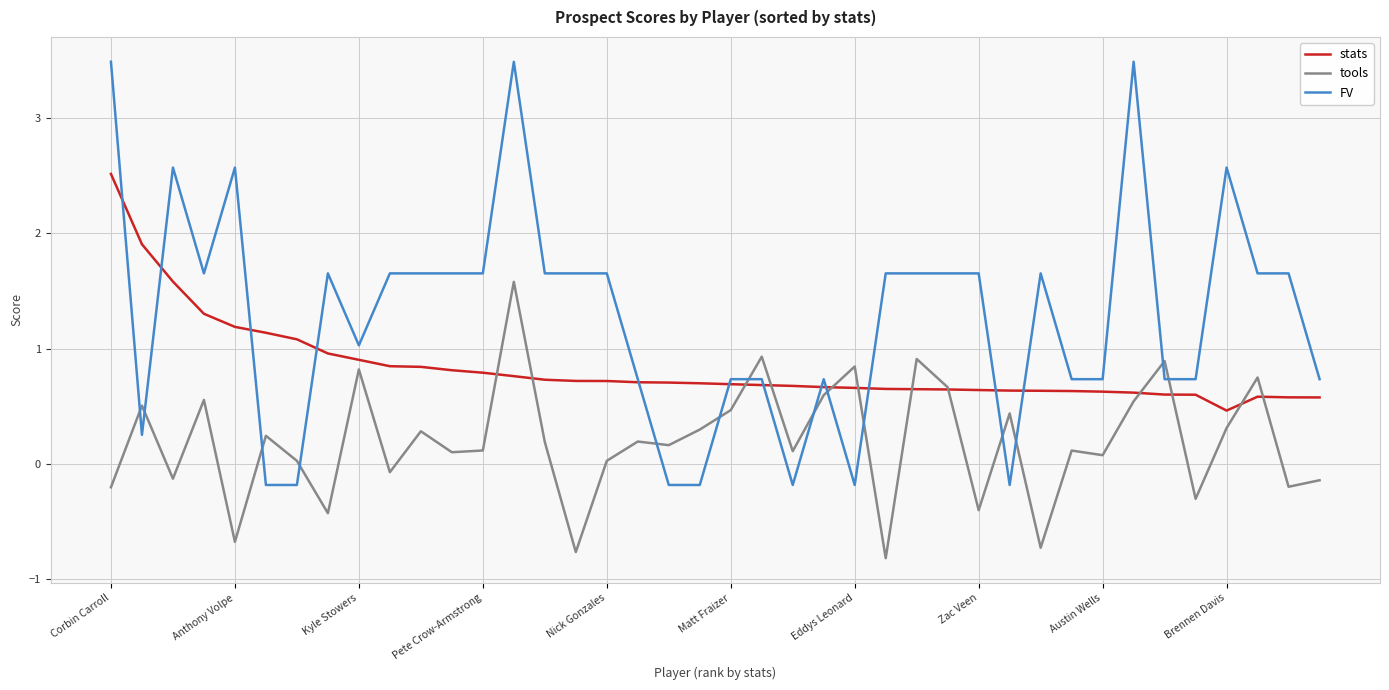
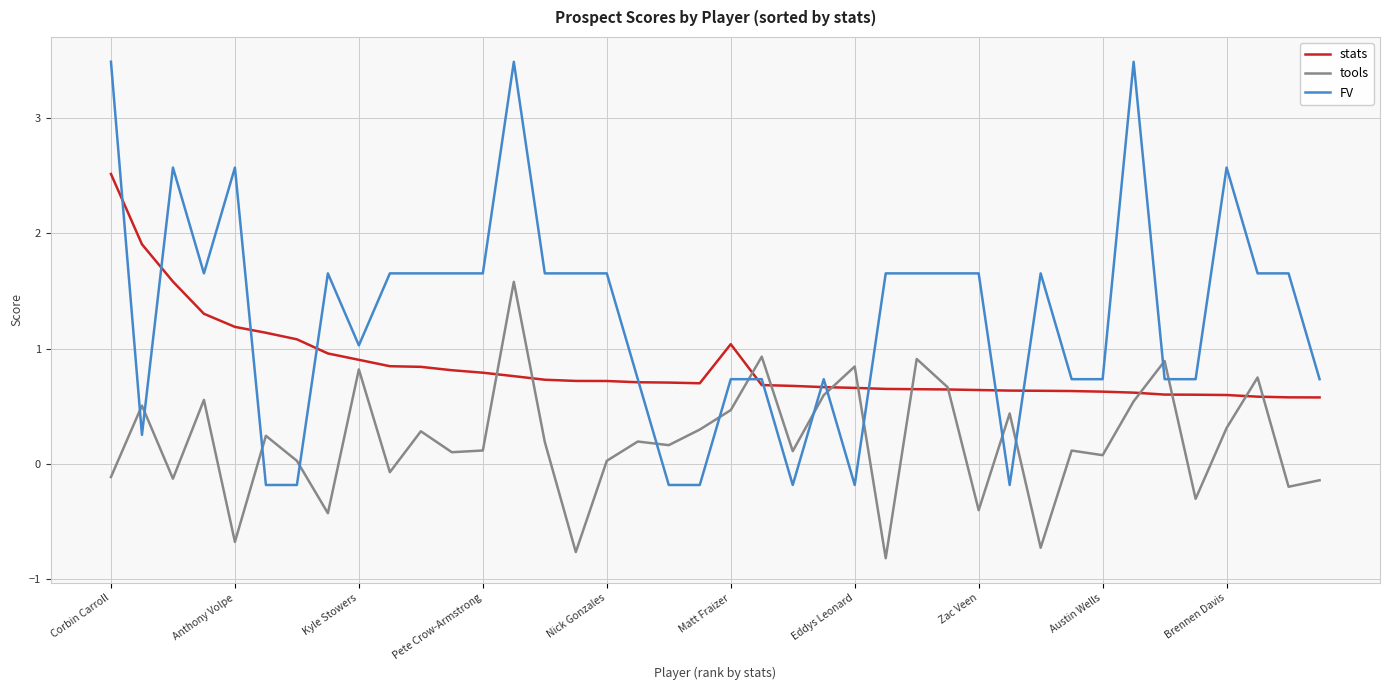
tools, Corbin Carroll: -0.20 -> -0.11
stats, Matt Fraizer: 0.69 -> 1.04
stats, Brennen Davis: 0.46 -> 0.60
